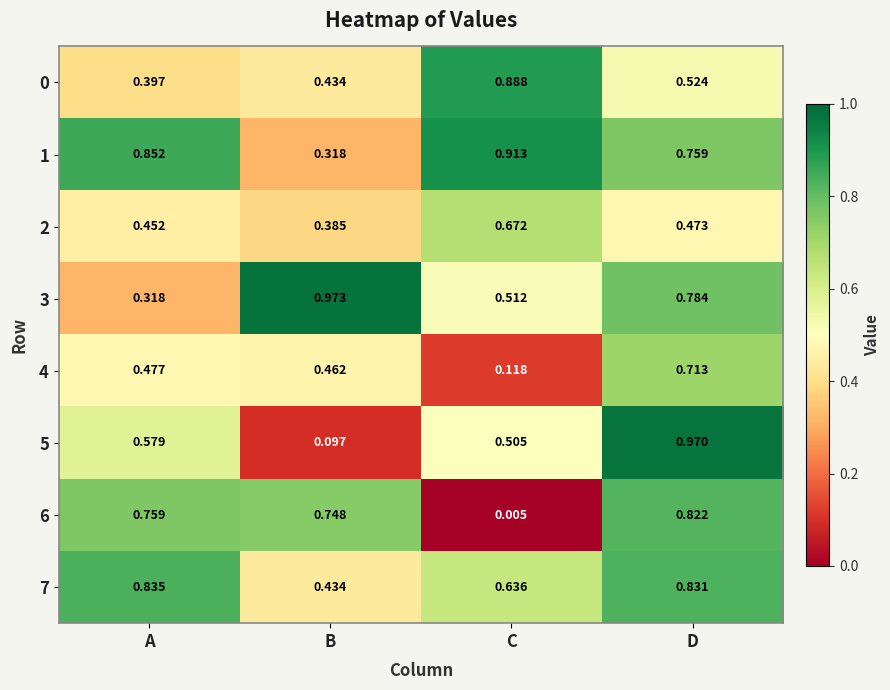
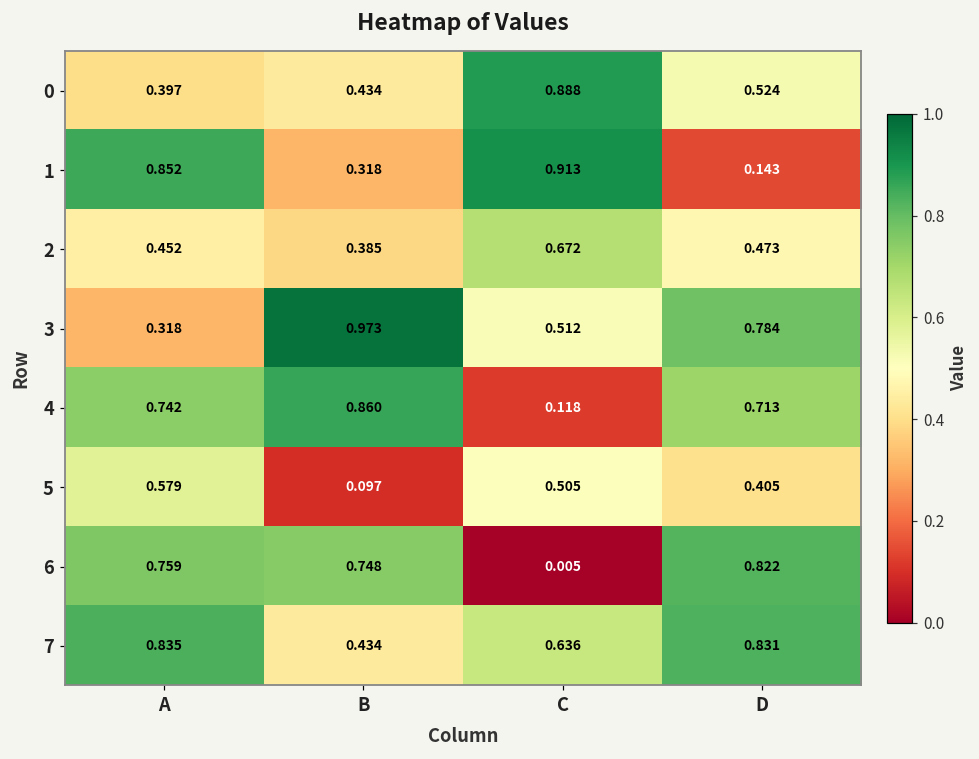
1, D: 0.759 -> 0.143
4, A: 0.477 -> 0.742
4, B: 0.462 -> 0.860
5, D: 0.970 -> 0.405
